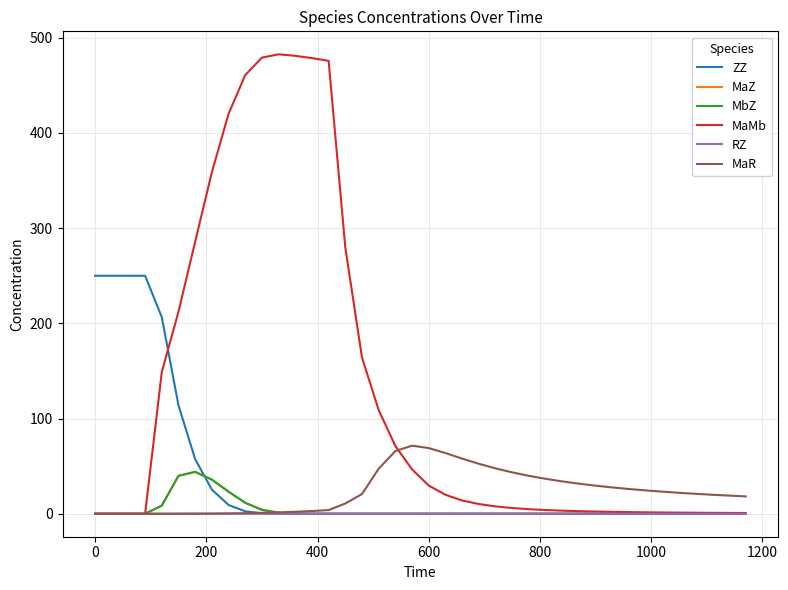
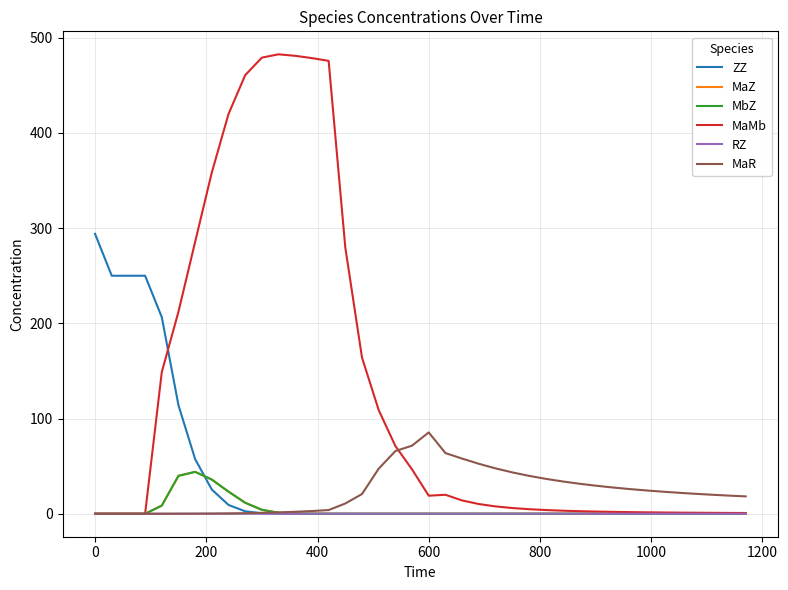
ZZ, 0: 250 -> 290
MaMb, 600: 30 -> 20
MaR, 600: 70 -> 90
